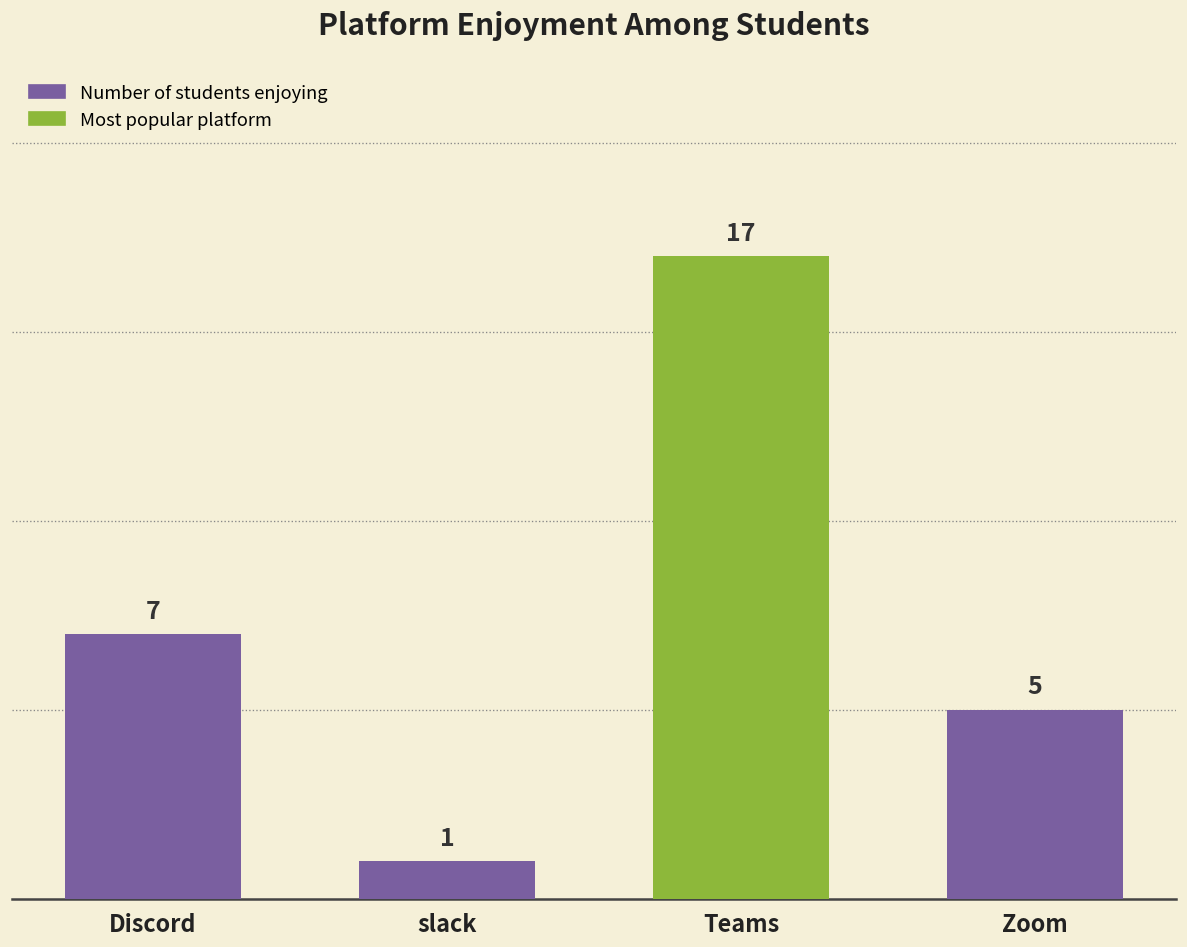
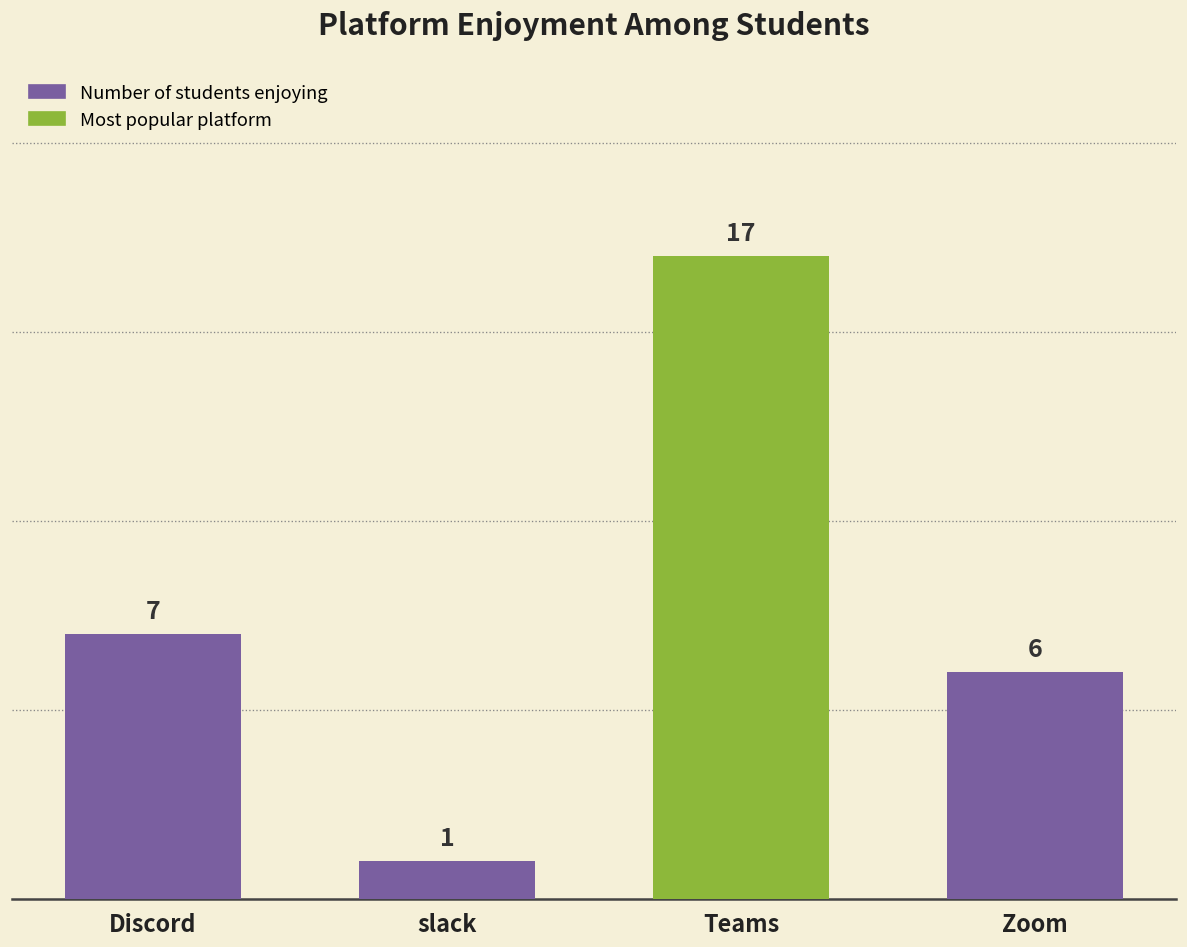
Zoom: 5 -> 6
